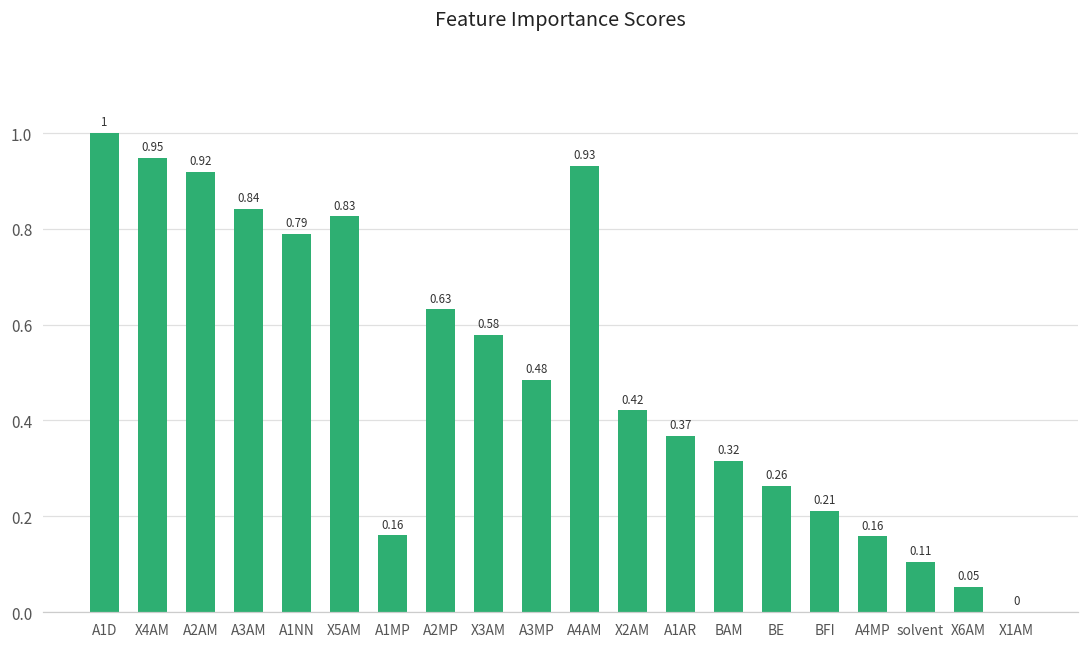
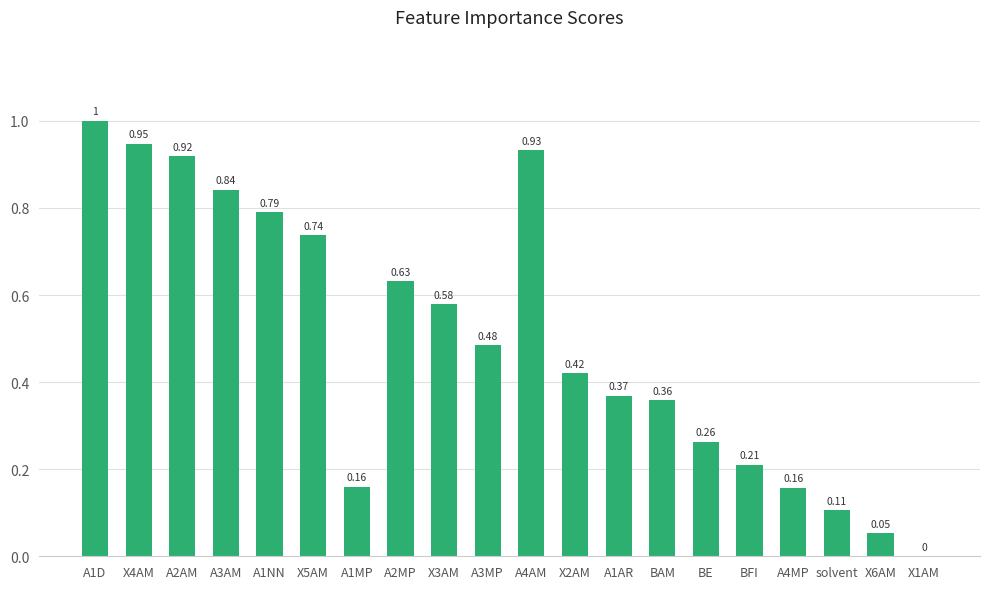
X5AM: 0.83 -> 0.74
BAM: 0.32 -> 0.36
